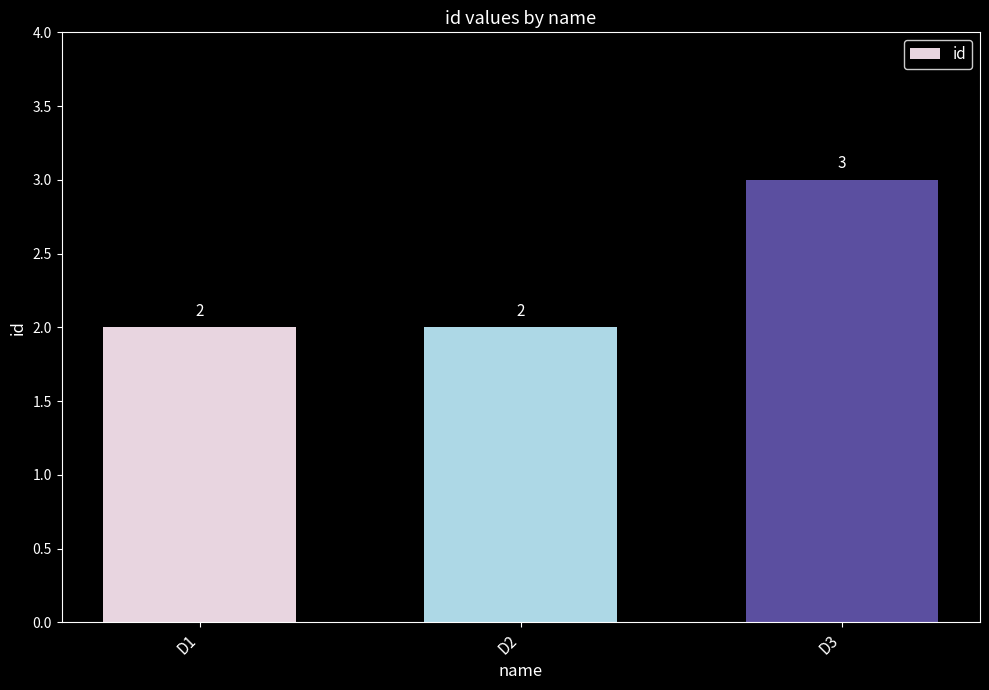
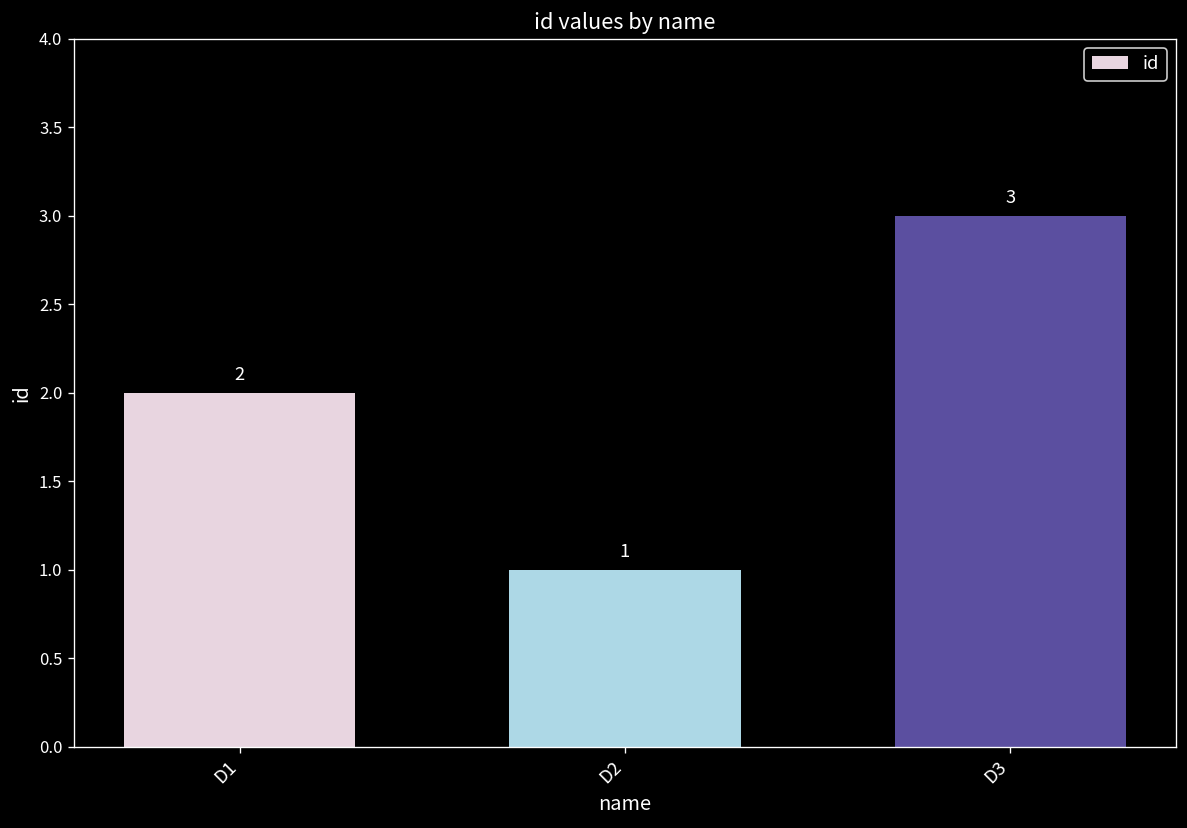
D2: 2 -> 1
